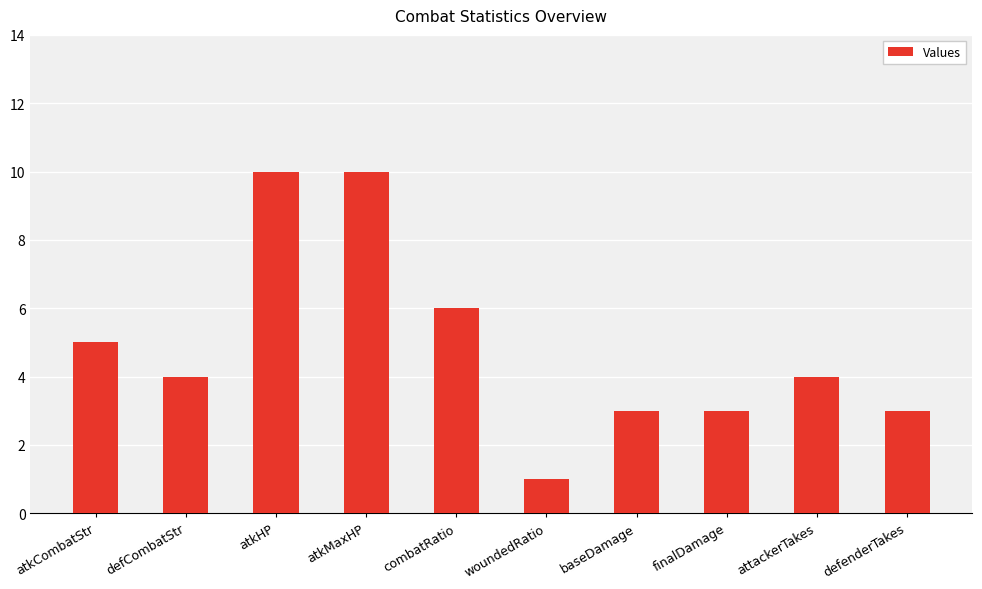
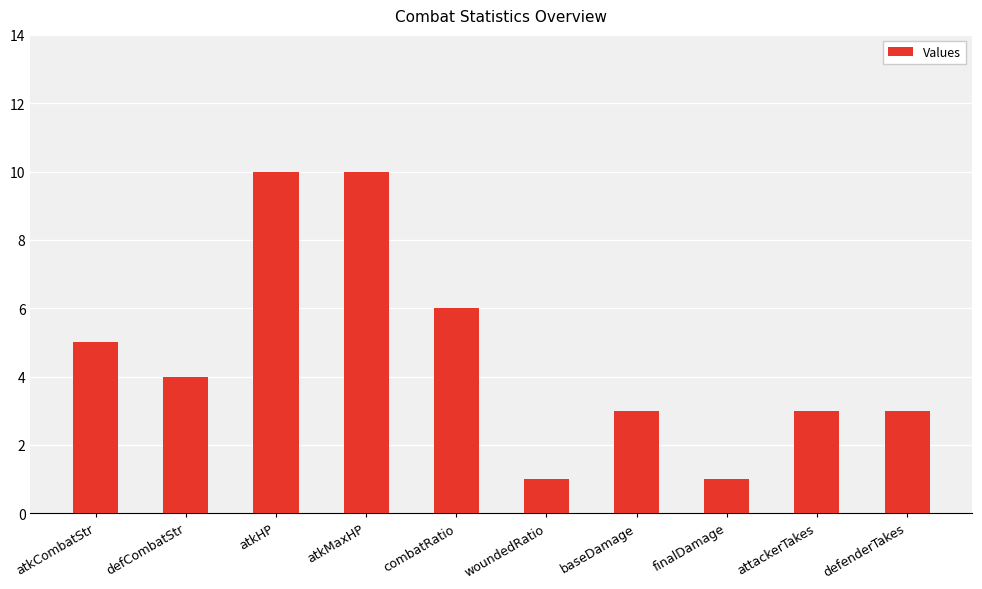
finalDamage: 3 -> 1
attackerTakes: 4 -> 3
